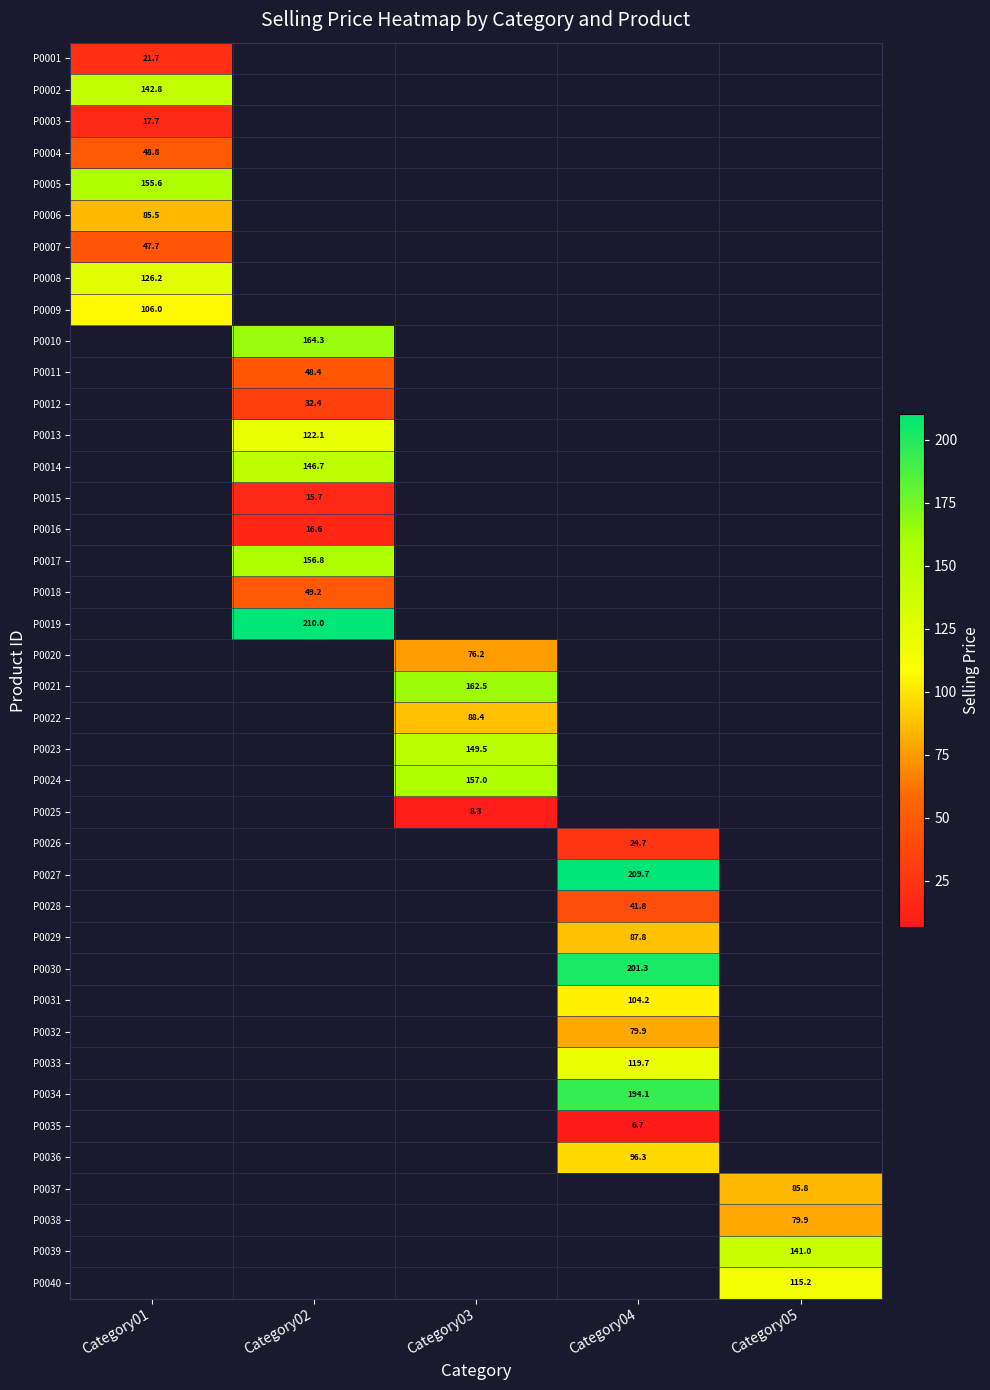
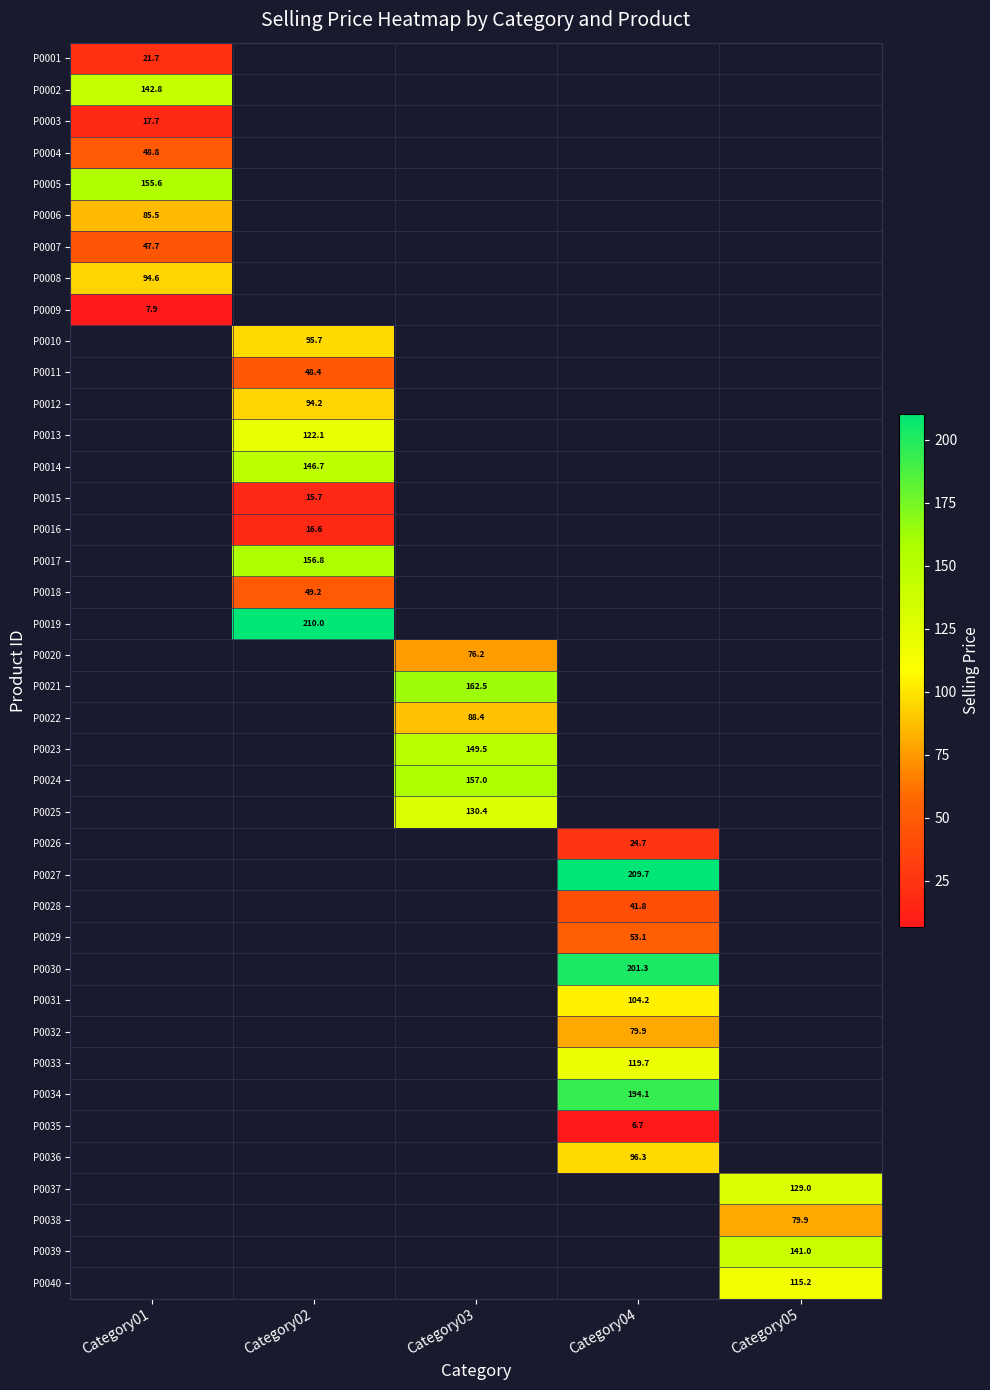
P0008, Category01: 126.2 -> 94.6
P0009, Category01: 106.0 -> 7.9
P0010, Category02: 164.3 -> 95.7
P0012, Category02: 32.4 -> 94.2
P0025, Category03: 8.3 -> 130.4
P0029, Category04: 87.8 -> 53.1
P0037, Category05: 85.8 -> 129.0
